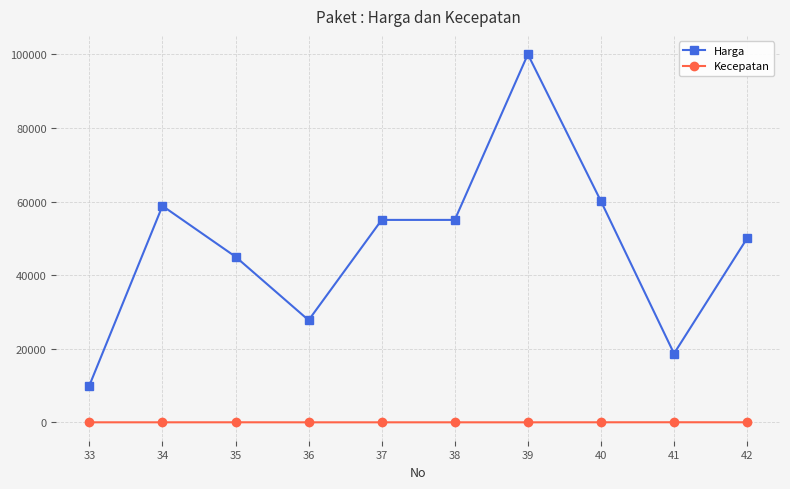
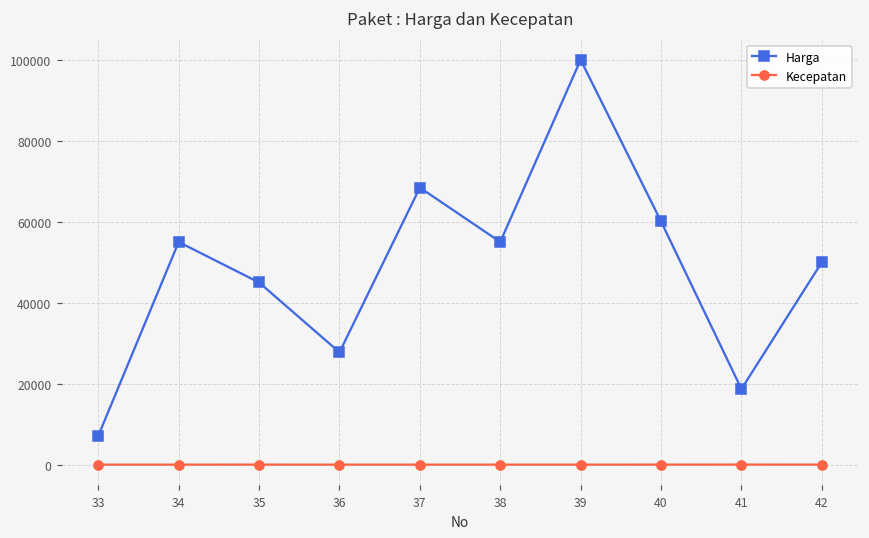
Harga, 33: 10000 -> 7000
Harga, 34: 59000 -> 55000
Harga, 37: 55000 -> 68000
